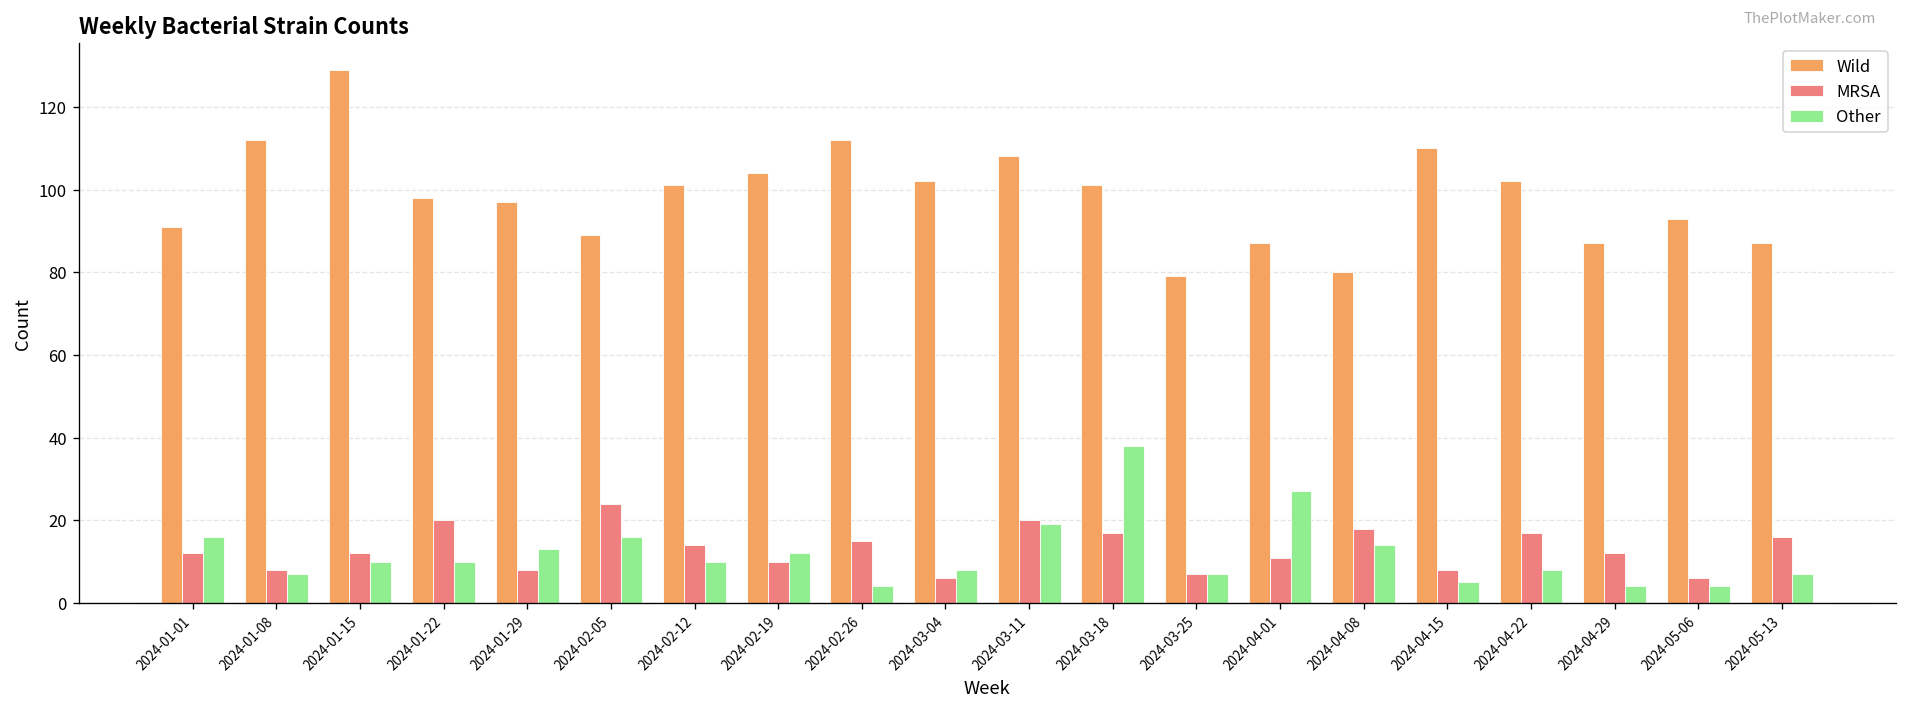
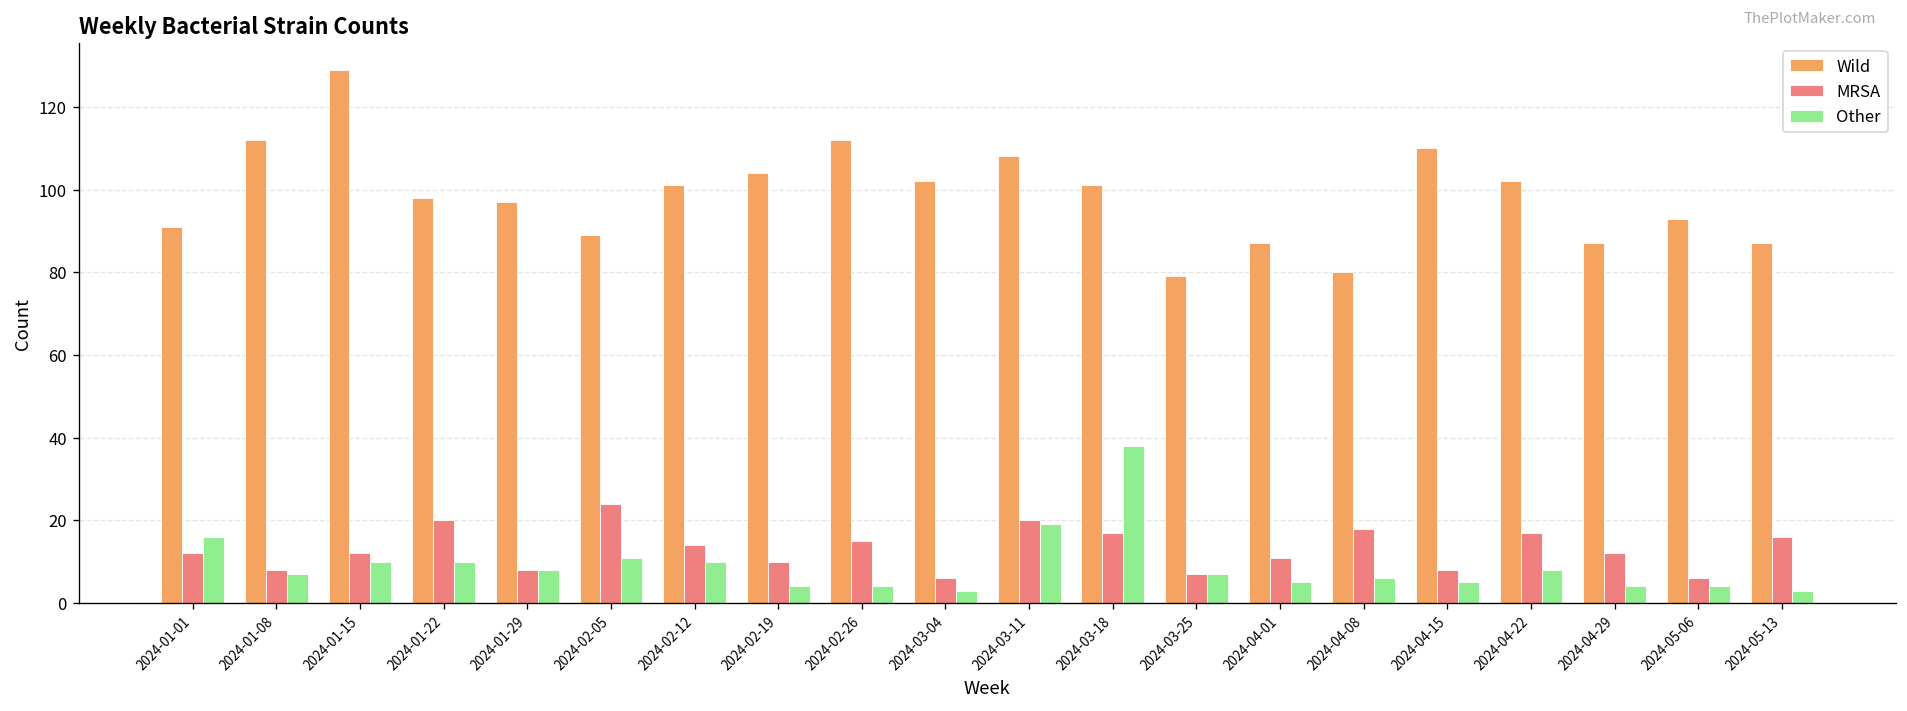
Other, 2024-01-29: 13 -> 8
Other, 2024-02-05: 16 -> 11
Other, 2024-02-19: 12 -> 4
Other, 2024-03-04: 8 -> 3
Other, 2024-04-01: 27 -> 5
Other, 2024-04-08: 14 -> 6
Other, 2024-05-13: 7 -> 3
